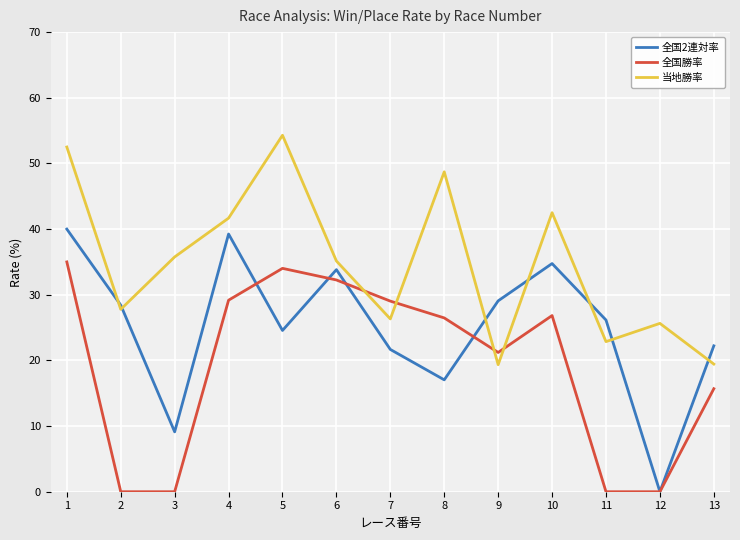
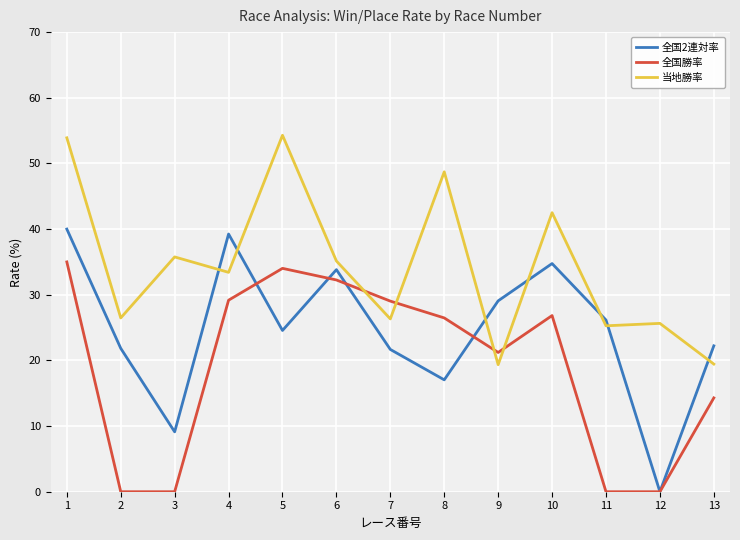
当地勝率, 1: 53 -> 54
全国2連対率, 2: 28 -> 22
当地勝率, 2: 28 -> 26
当地勝率, 4: 42 -> 33
当地勝率, 11: 23 -> 25
全国勝率, 13: 16 -> 14
